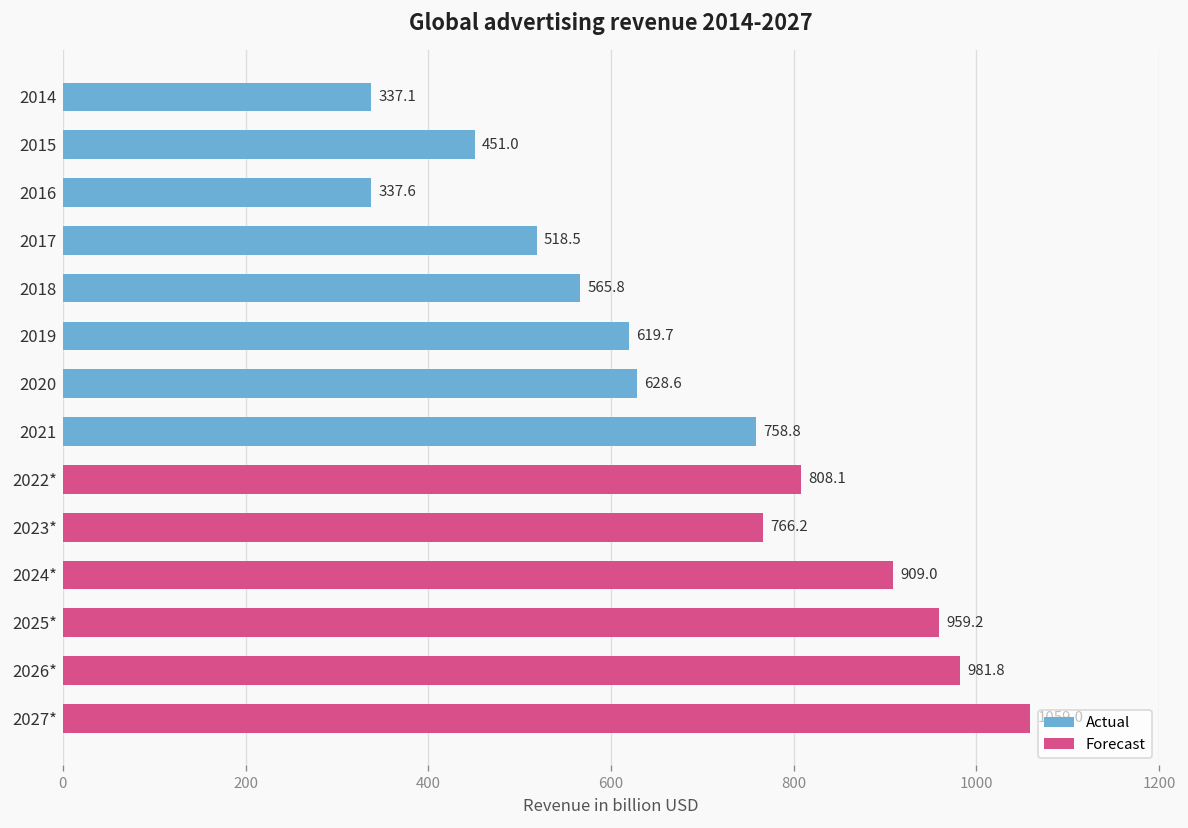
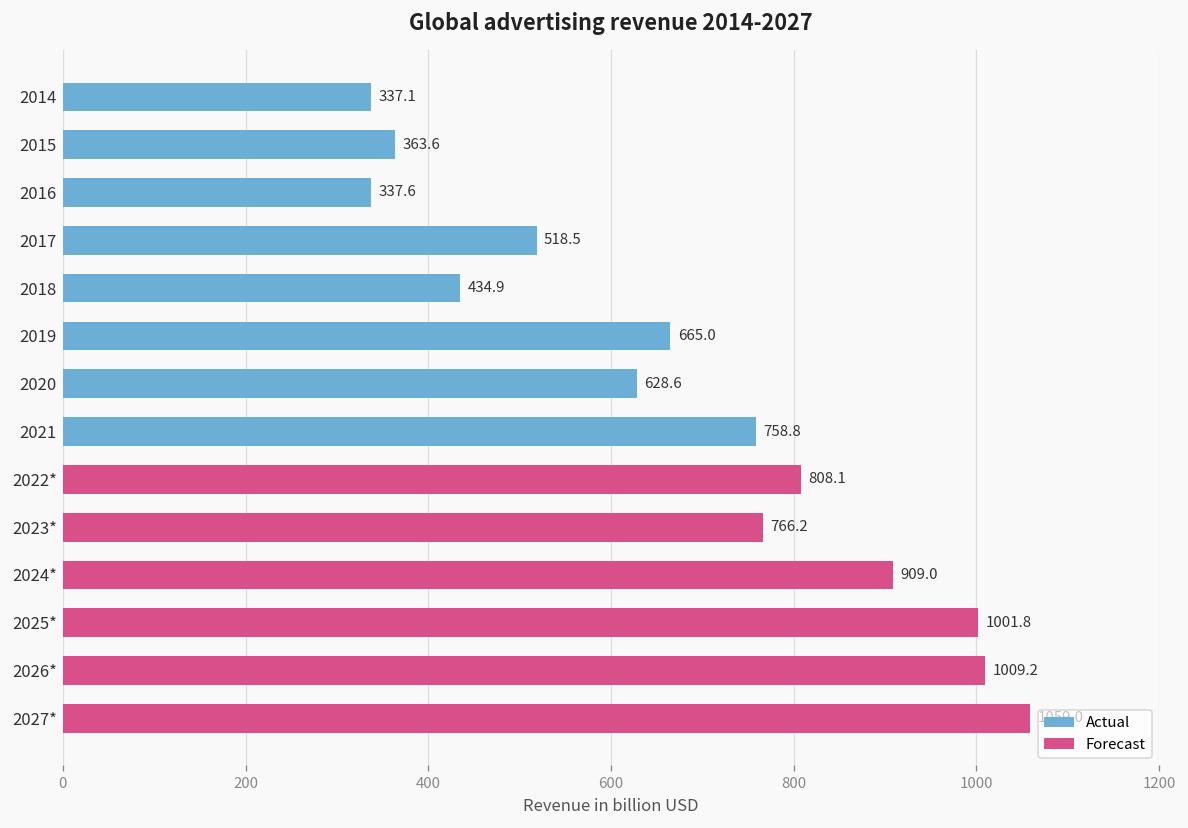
Actual, 2015: 451.0 -> 363.6
Actual, 2018: 565.8 -> 434.9
Actual, 2019: 619.7 -> 665.0
Forecast, 2025*: 959.2 -> 1001.8
Forecast, 2026*: 981.8 -> 1009.2
